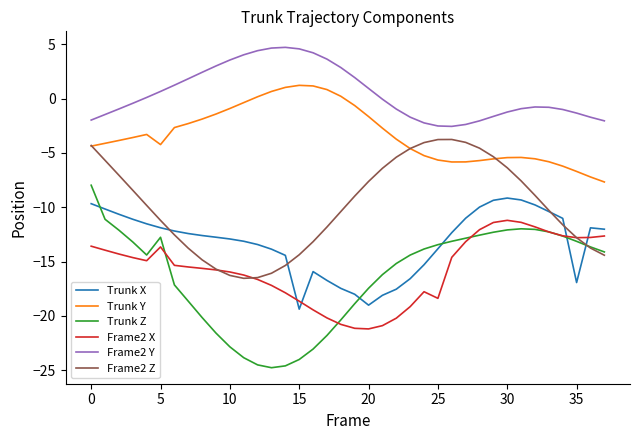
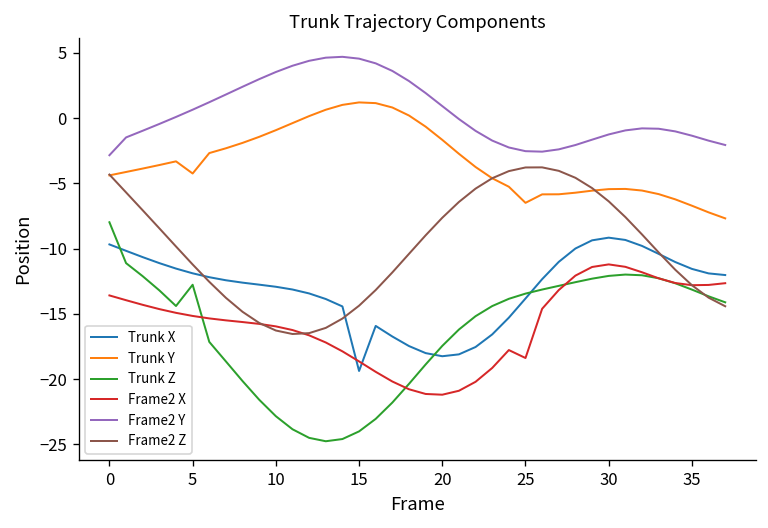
Frame2 Y, 0: -2.0 -> -2.8
Frame2 X, 5: -13.7 -> -15.2
Trunk X, 20: -19.0 -> -18.2
Trunk Y, 25: -5.7 -> -6.5
Trunk X, 35: -16.9 -> -11.6
